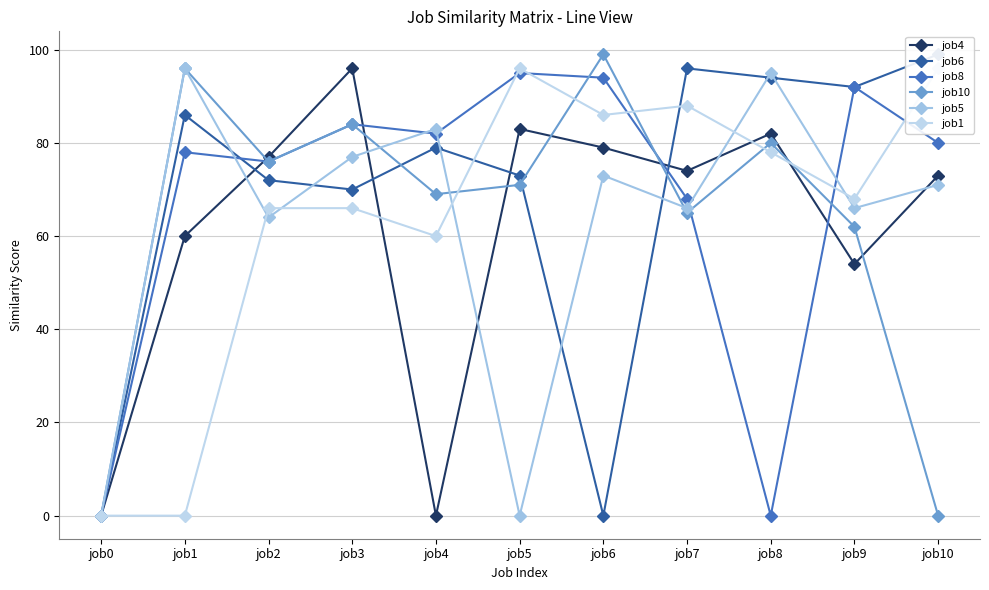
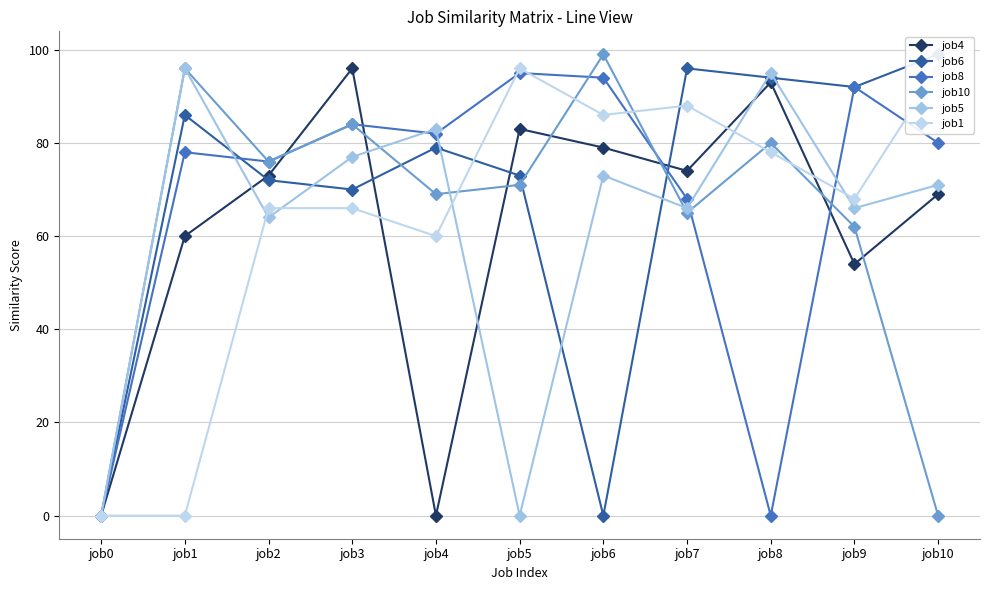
job4, job2: 77 -> 73
job4, job8: 82 -> 93
job4, job10: 73 -> 69
